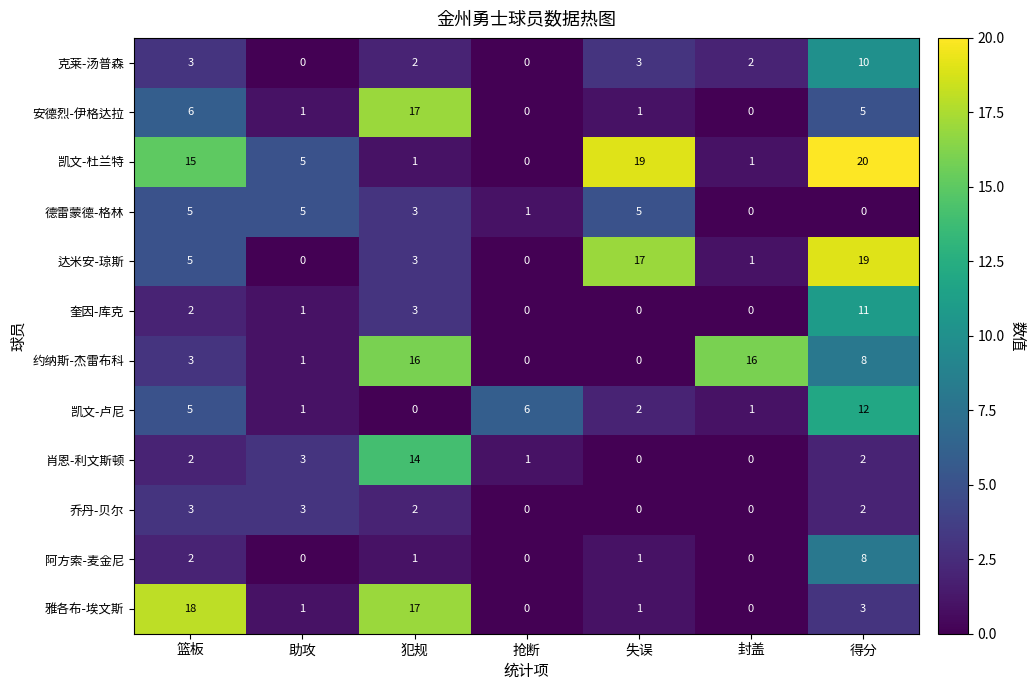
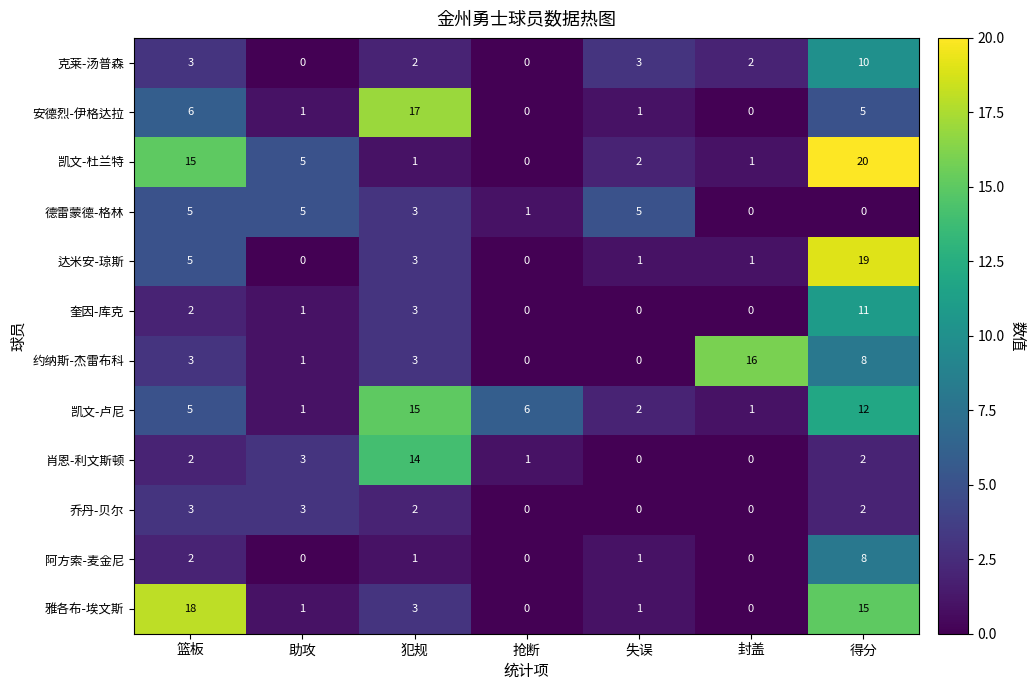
凯文-杜兰特, 失误: 19 -> 2
达米安-琼斯, 失误: 17 -> 1
约纳斯-杰雷布科, 犯规: 16 -> 3
凯文-卢尼, 犯规: 0 -> 15
雅各布-埃文斯, 犯规: 17 -> 3
雅各布-埃文斯, 得分: 3 -> 15
